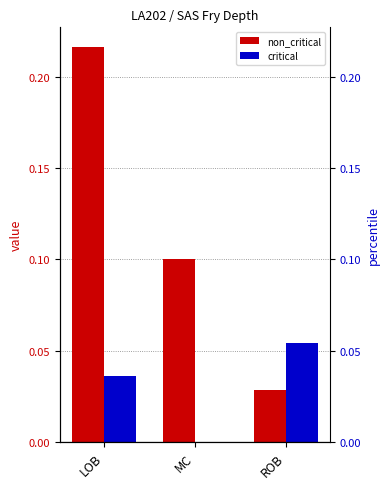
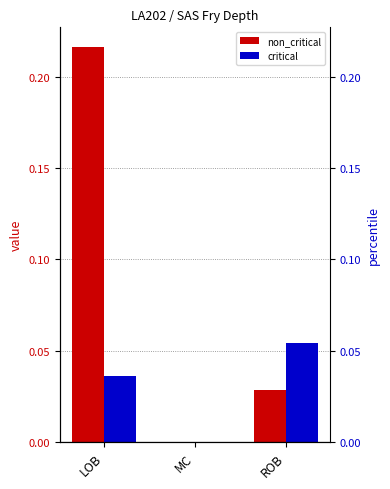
non_critical, MC: 0.1 -> 0.0
